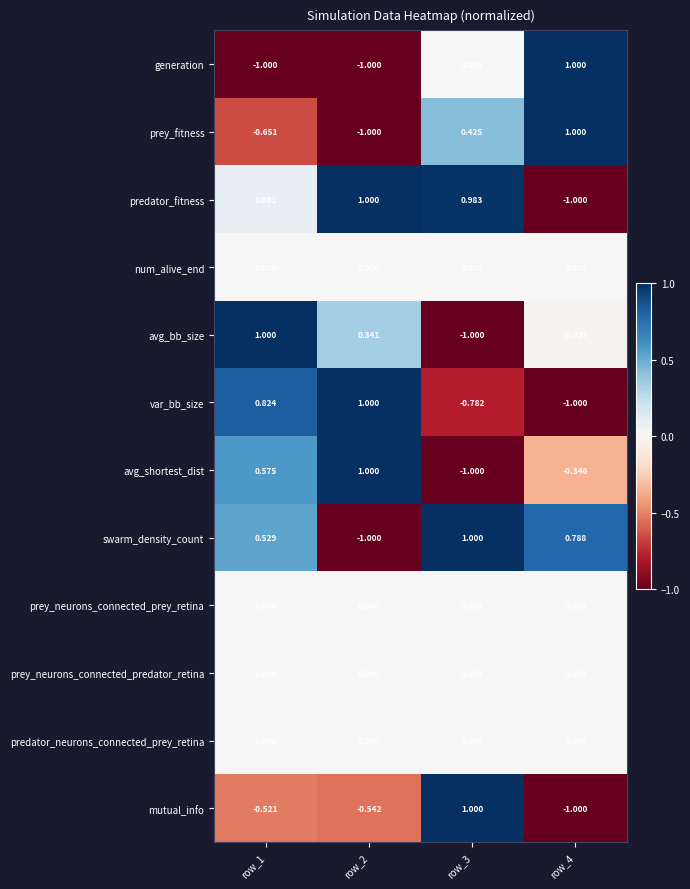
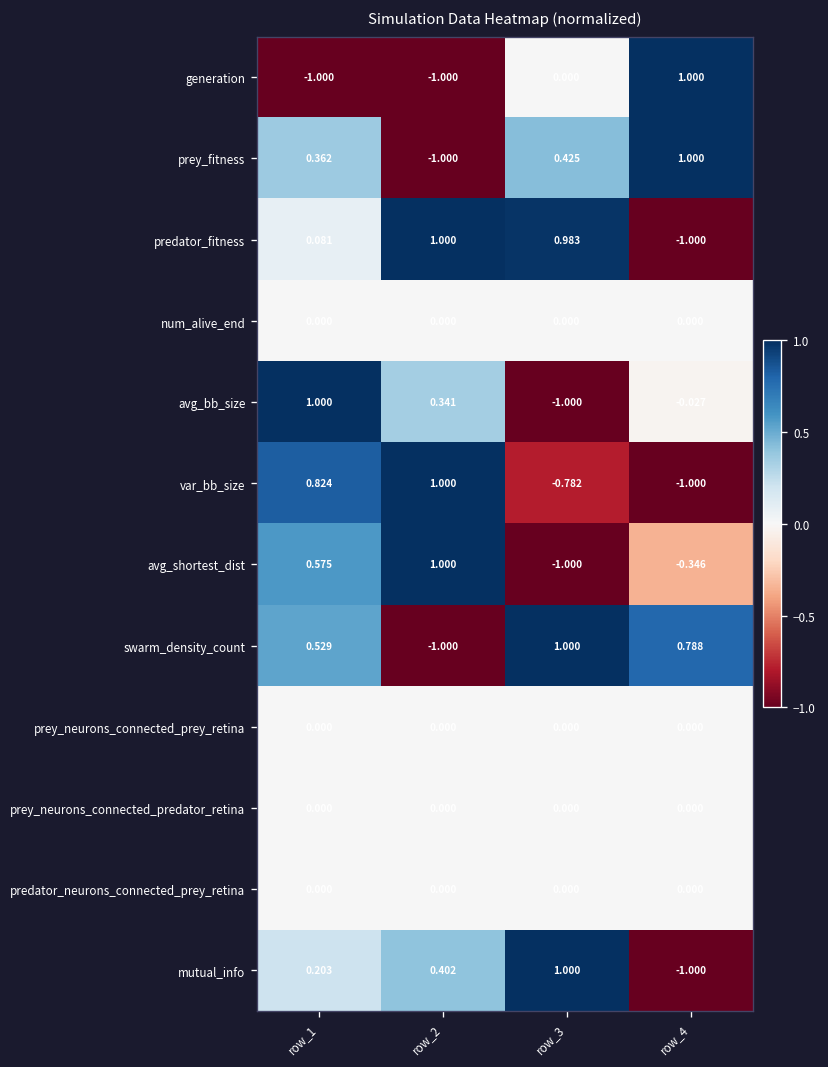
prey_fitness, row_1: -0.651 -> 0.362
mutual_info, row_1: -0.521 -> 0.203
mutual_info, row_2: -0.542 -> 0.402
